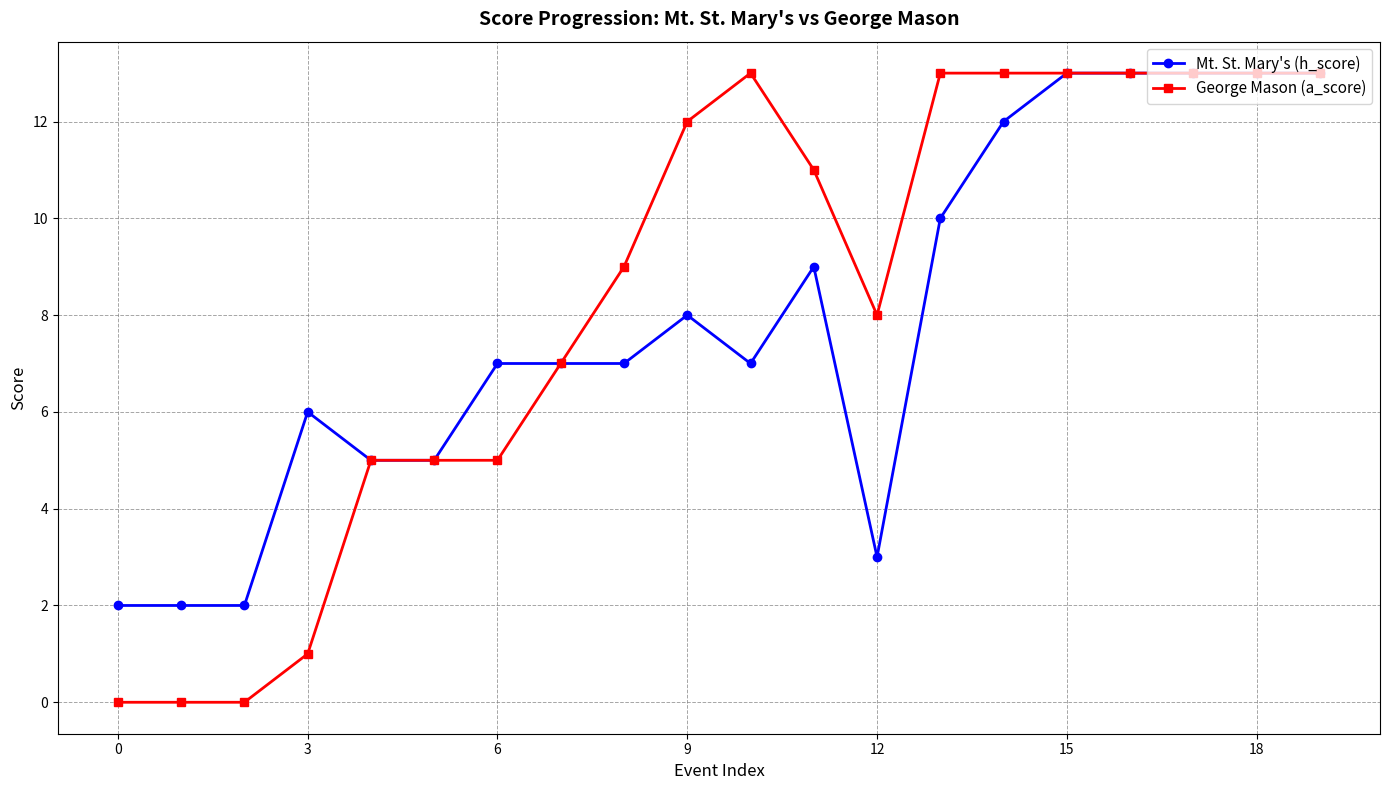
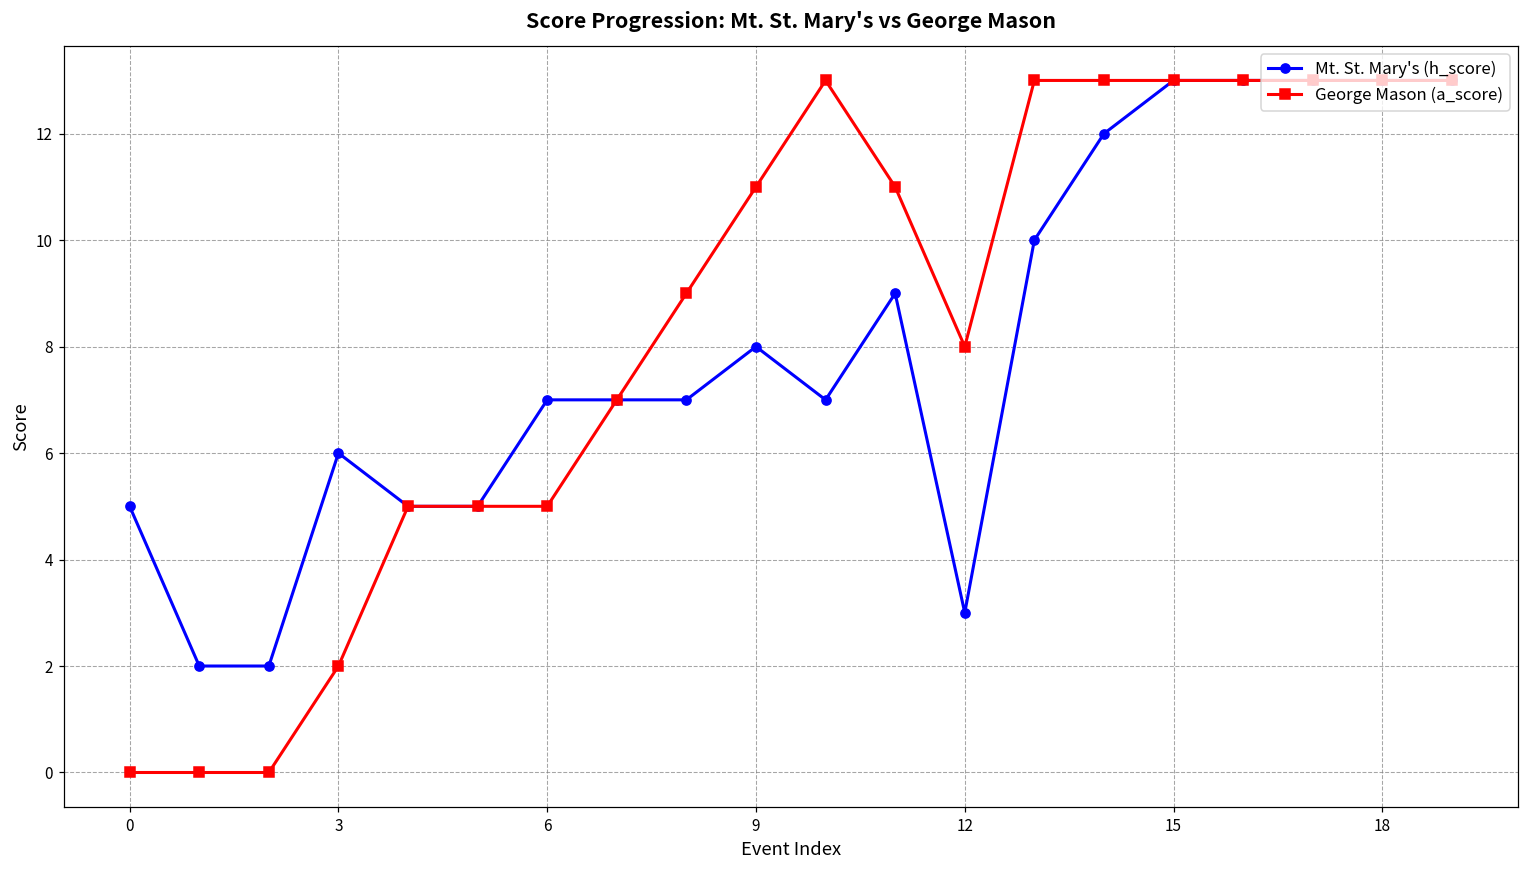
Mt. St. Mary's (h_score), 0: 2 -> 5
George Mason (a_score), 3: 1 -> 2
George Mason (a_score), 9: 12 -> 11
